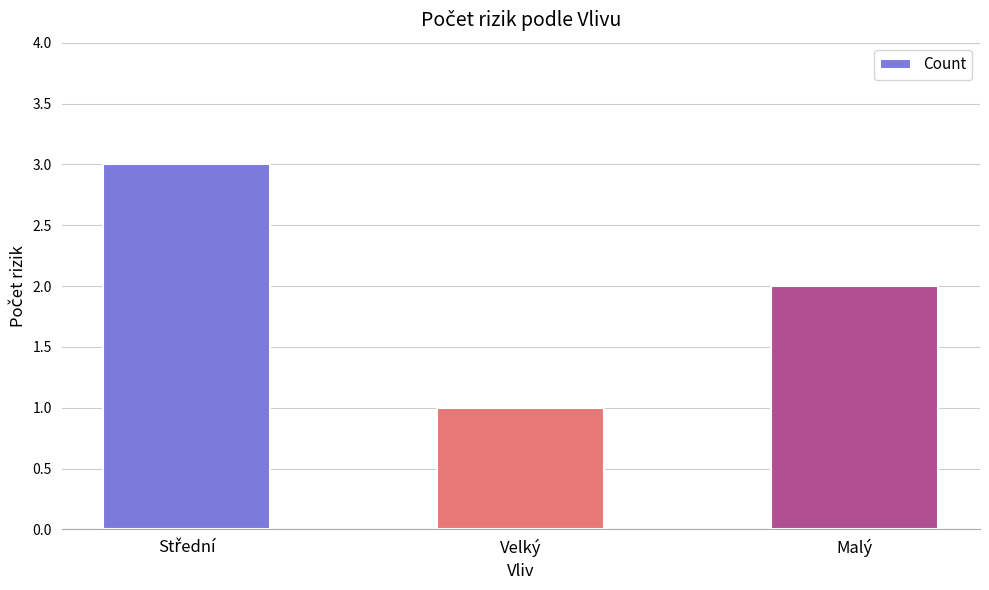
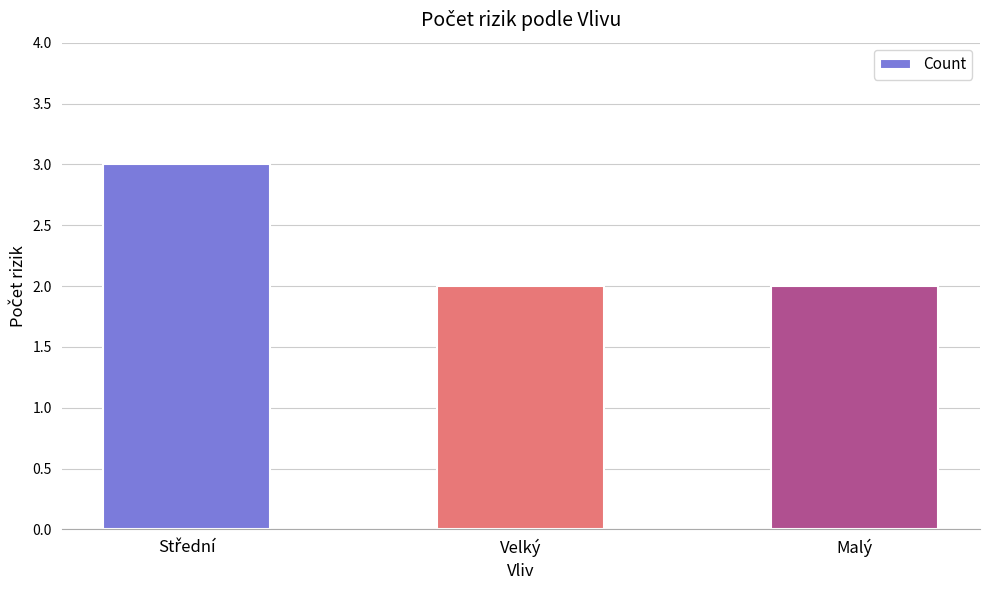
Velký: 1 -> 2
